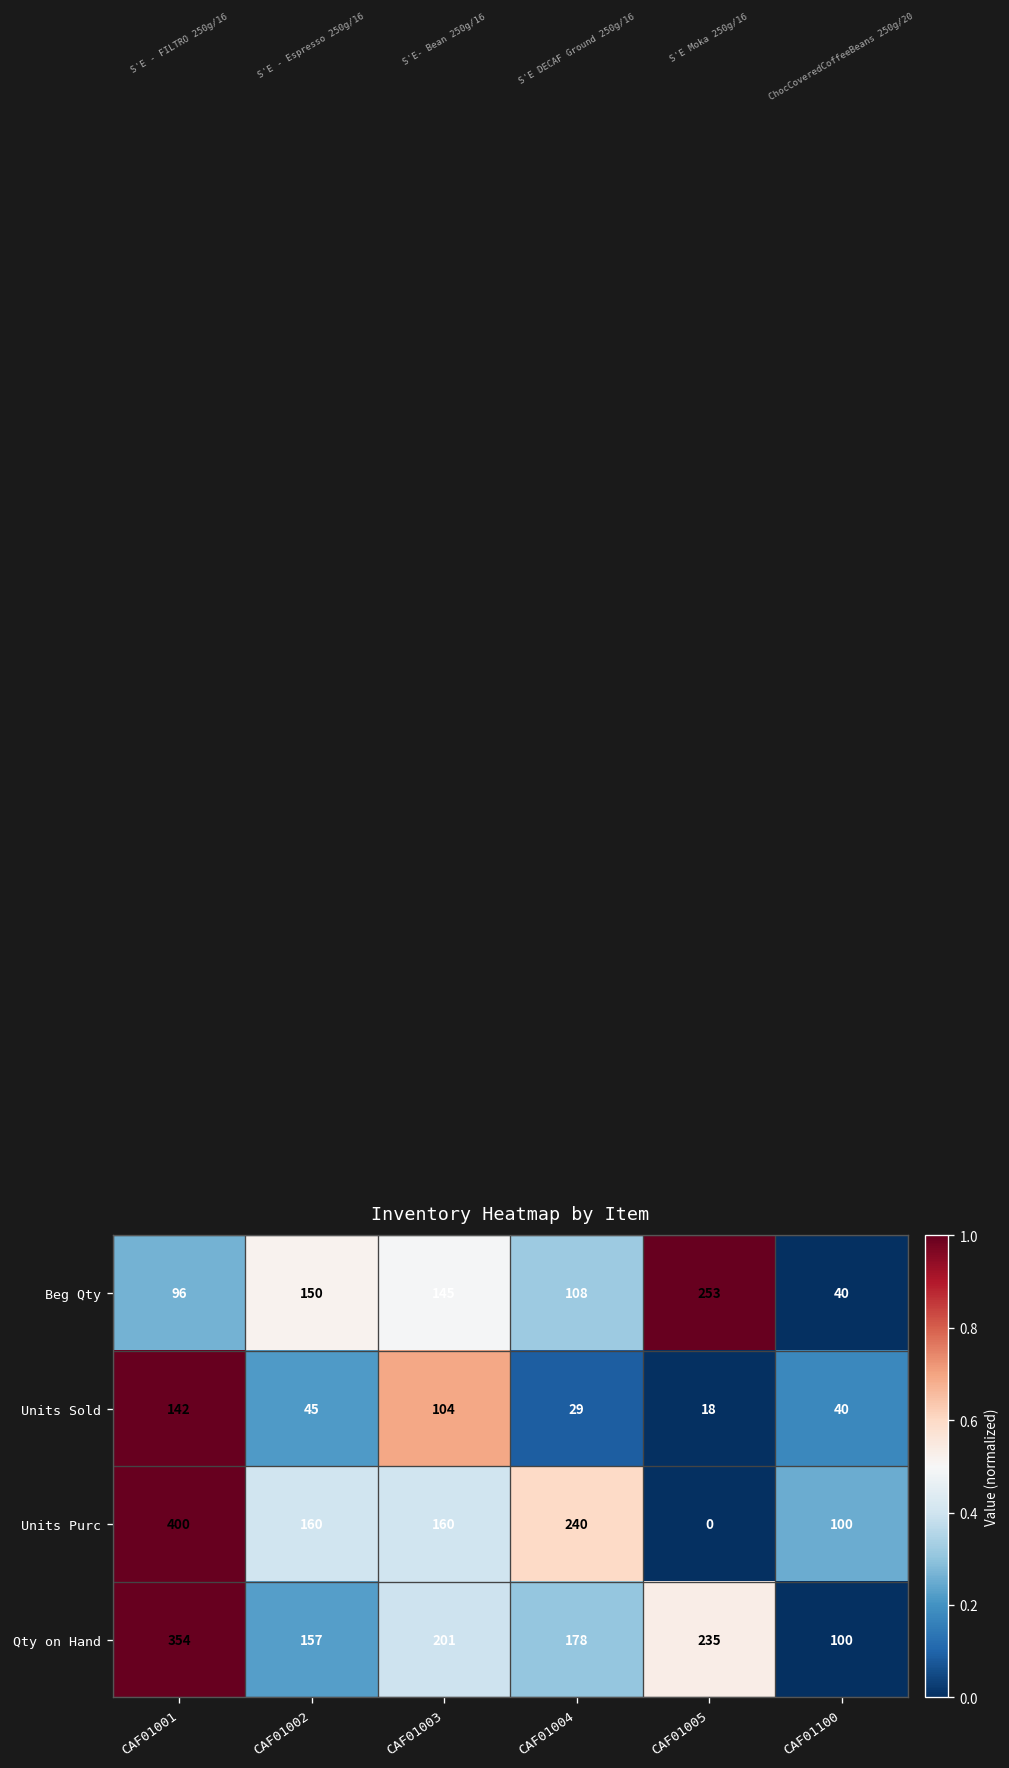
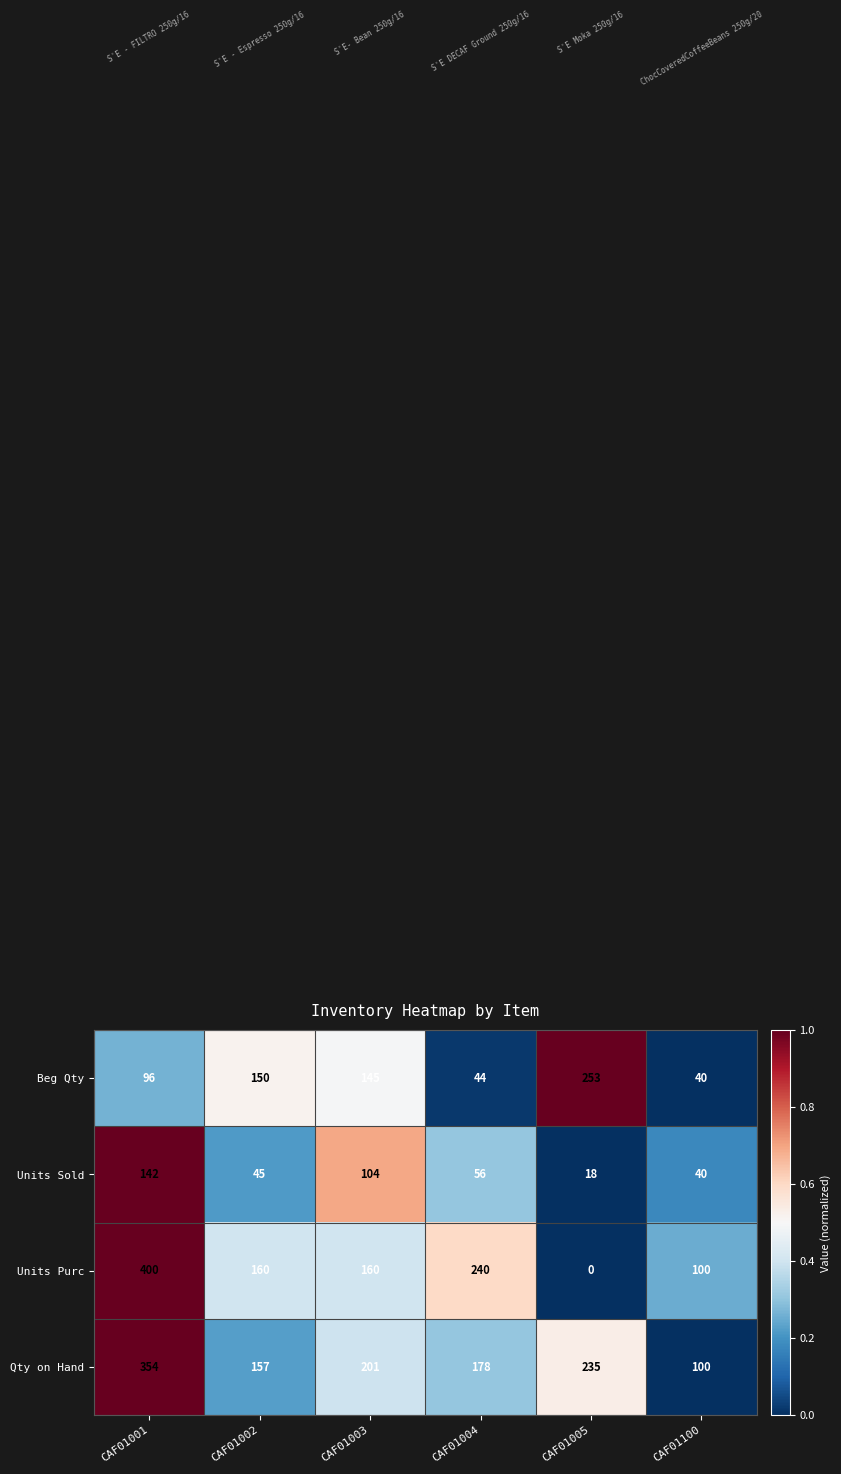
Beg Qty, CAF01004: 108 -> 44
Units Sold, CAF01004: 29 -> 56
